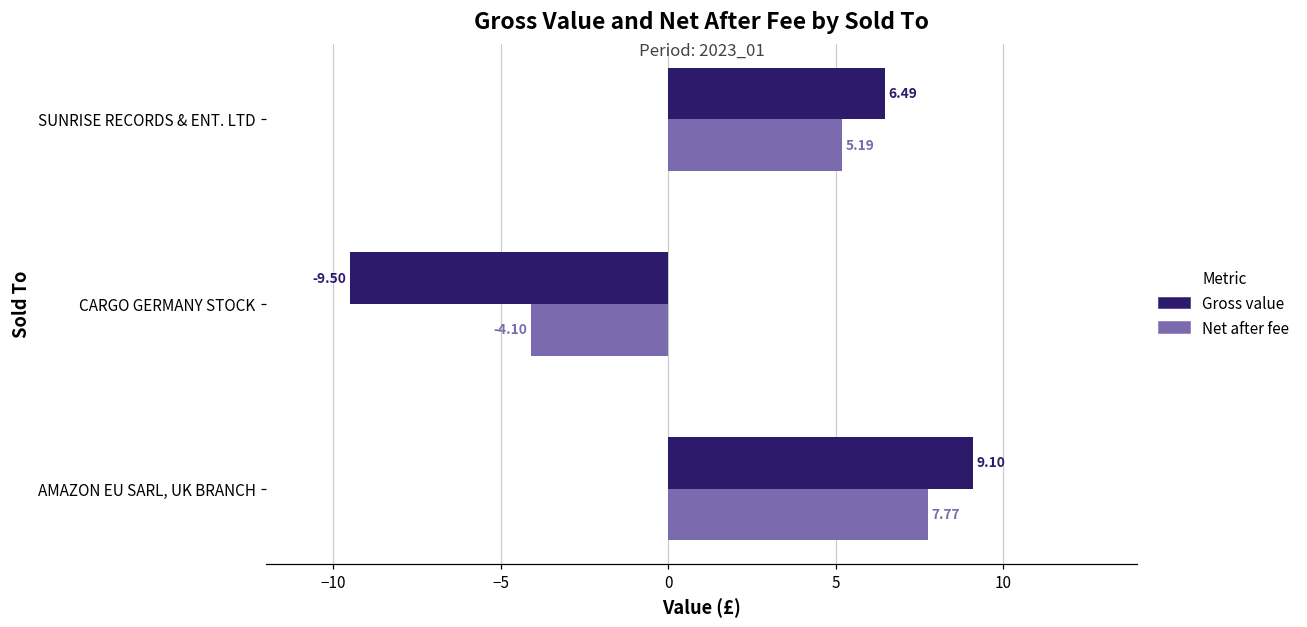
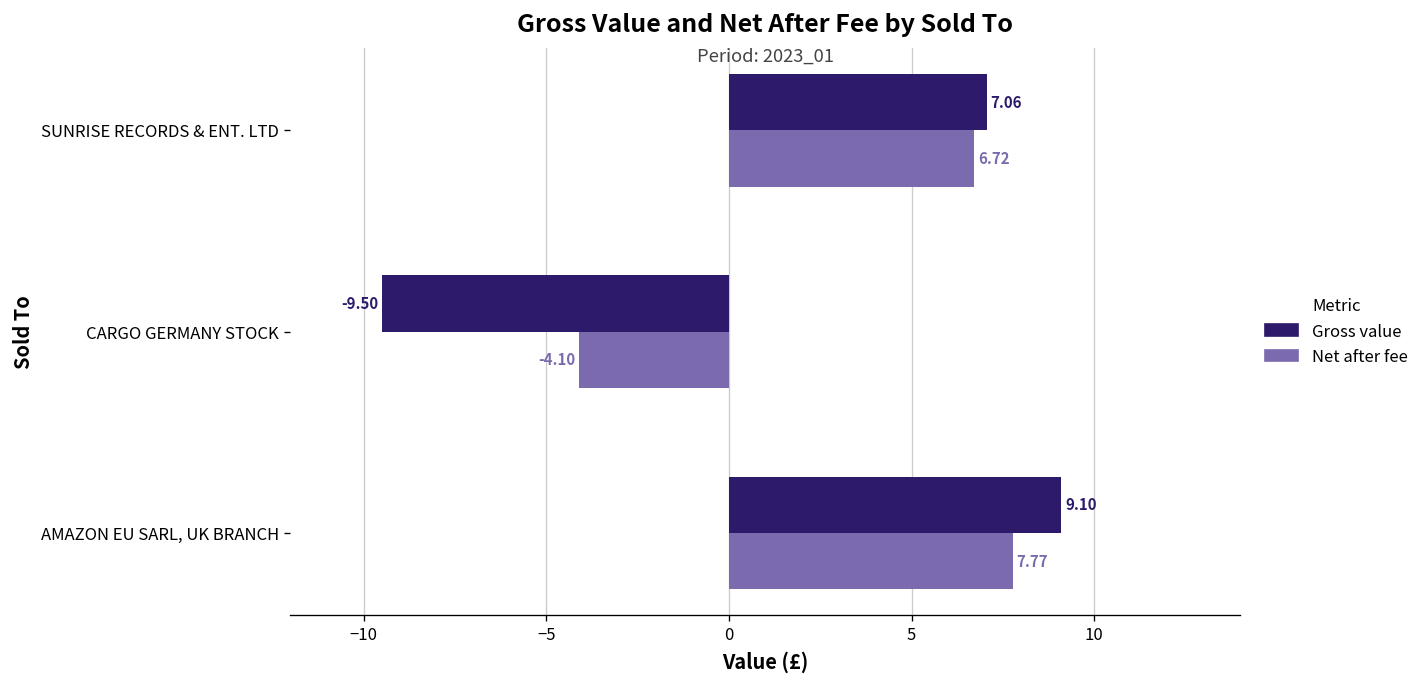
Gross value, SUNRISE RECORDS & ENT. LTD: 6.49 -> 7.06
Net after fee, SUNRISE RECORDS & ENT. LTD: 5.19 -> 6.72
